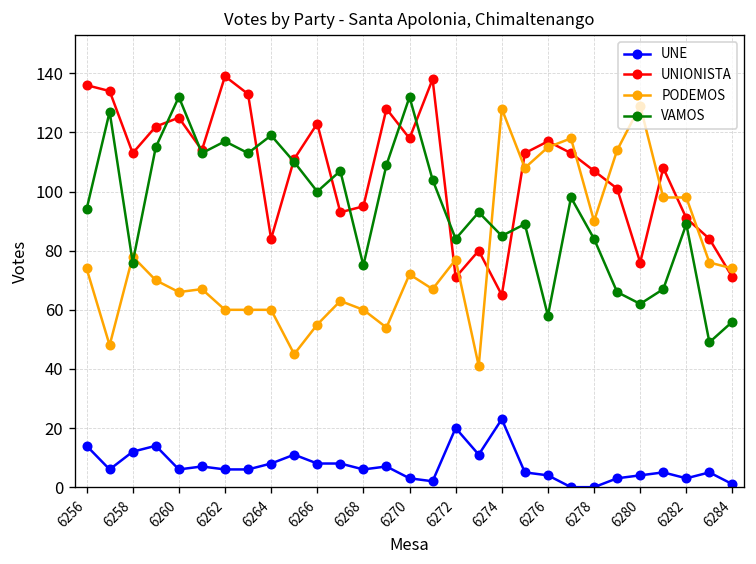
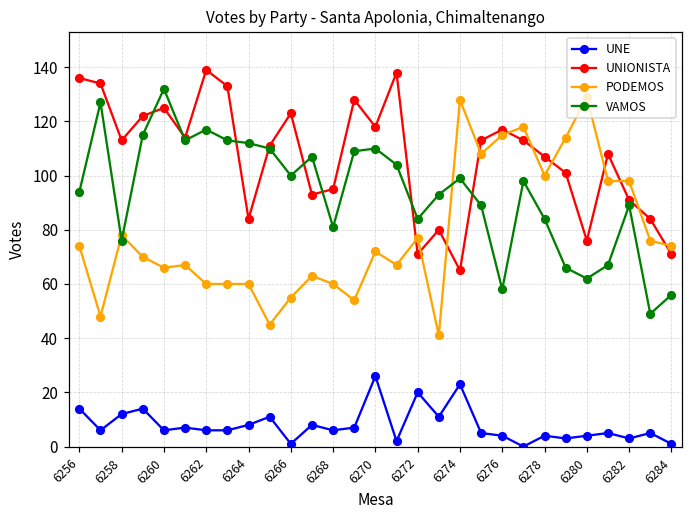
VAMOS, 6264: 119 -> 112
UNE, 6266: 8 -> 1
VAMOS, 6268: 75 -> 81
UNE, 6270: 3 -> 26
VAMOS, 6270: 132 -> 110
VAMOS, 6274: 85 -> 99
UNE, 6278: 0 -> 4
PODEMOS, 6278: 90 -> 100
